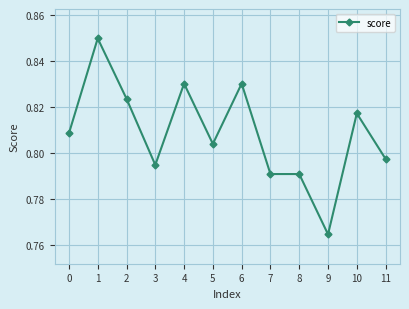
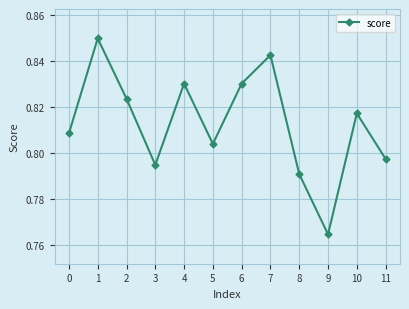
7: 0.791 -> 0.842
